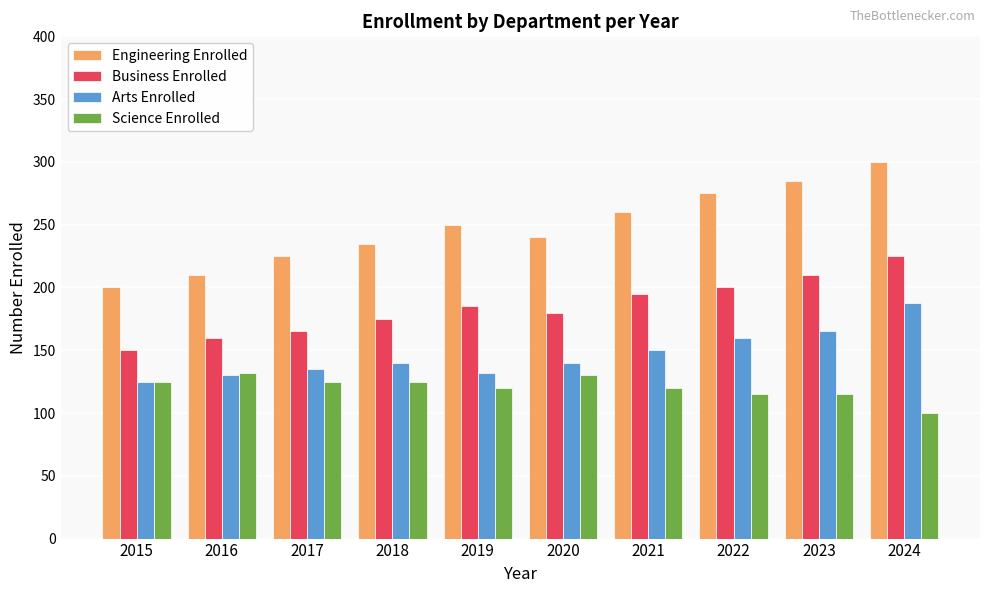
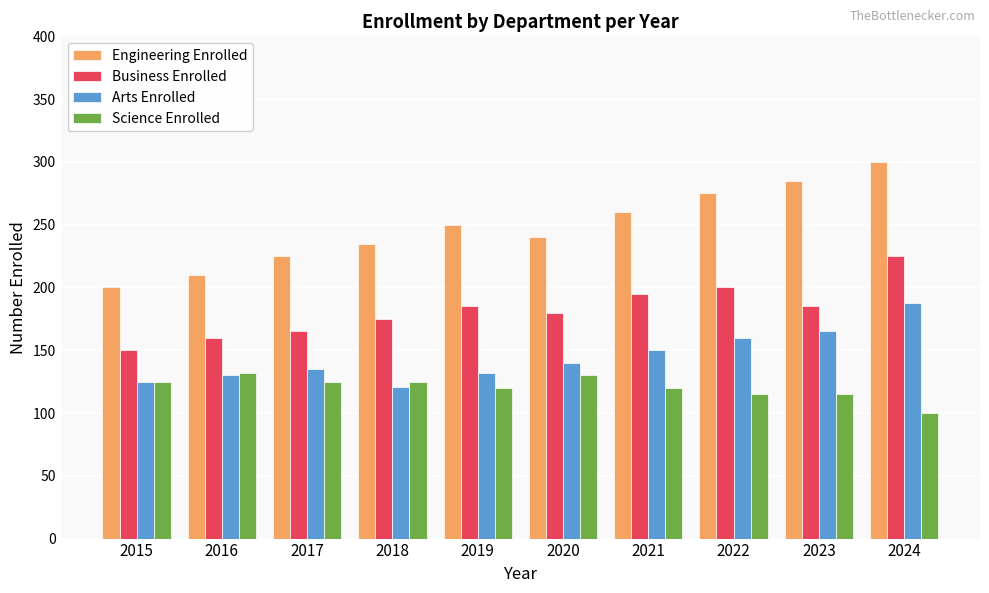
Arts Enrolled, 2018: 140 -> 121
Business Enrolled, 2023: 210 -> 185
